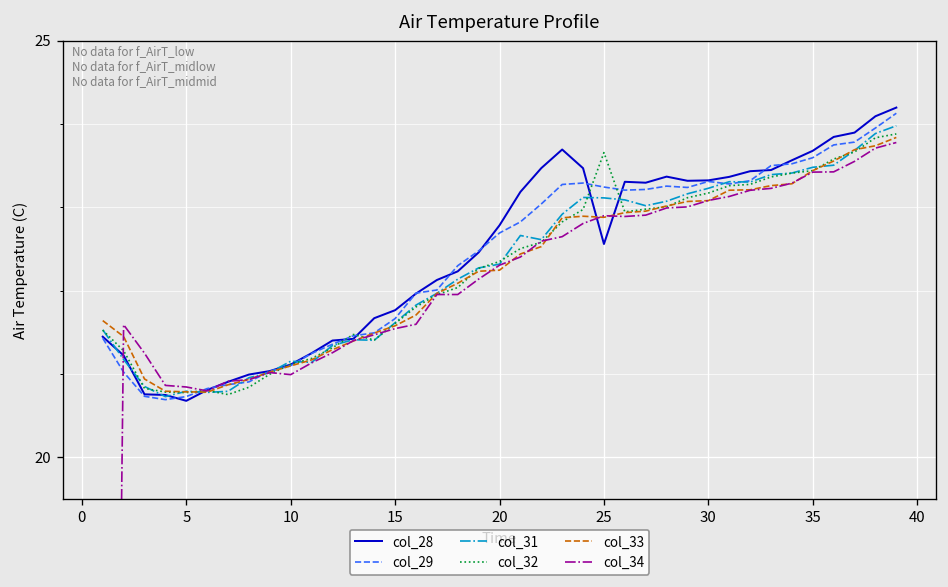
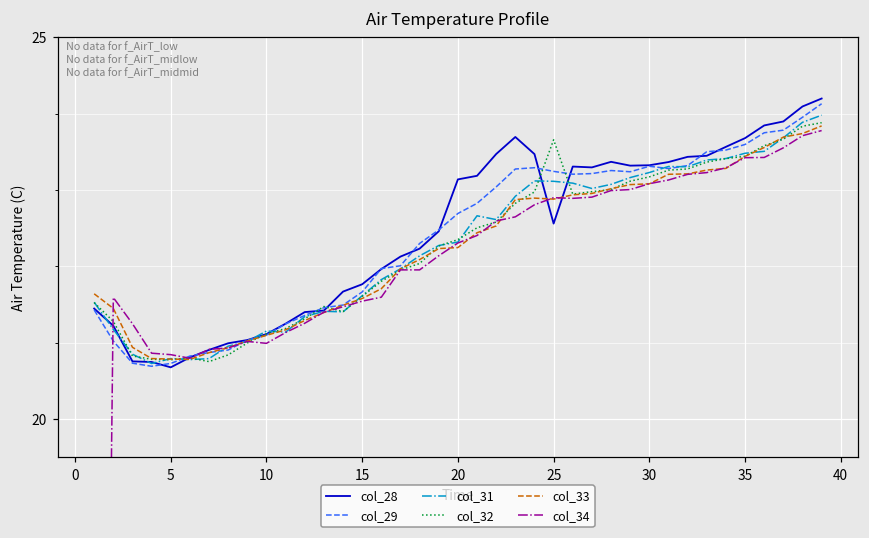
col_28, 20: 22.8 -> 23.1
